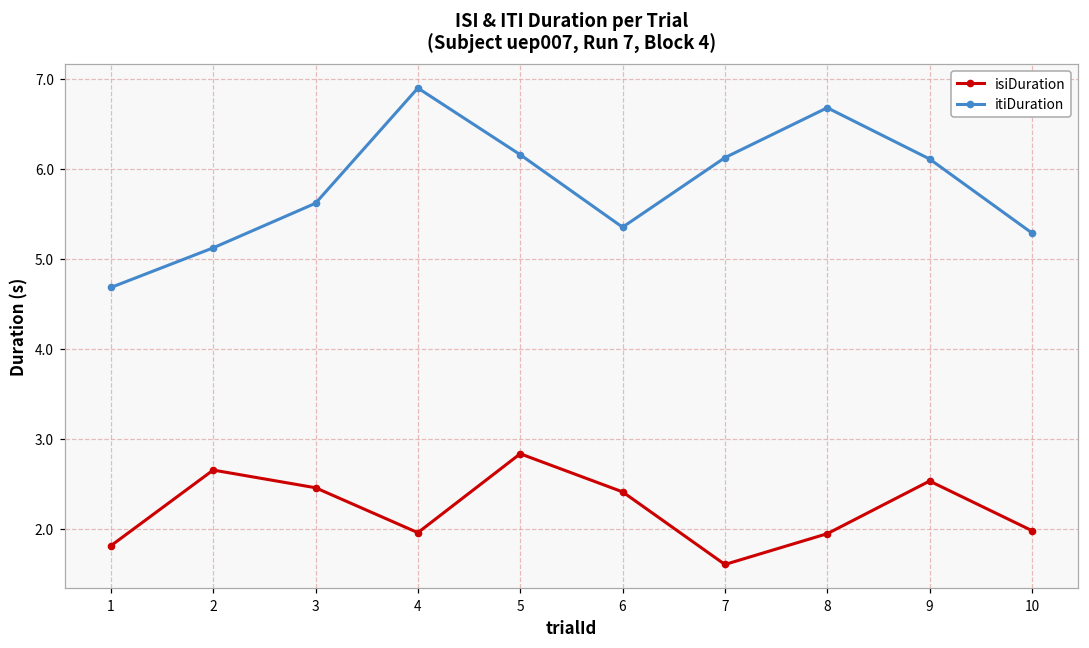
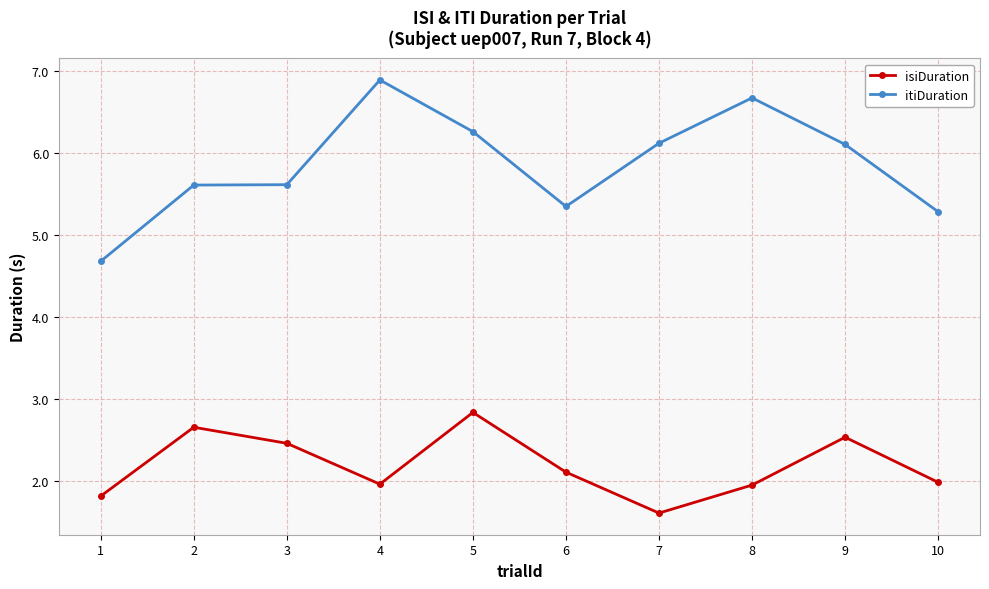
itiDuration, 2: 5.1 -> 5.6
itiDuration, 5: 6.2 -> 6.3
isiDuration, 6: 2.4 -> 2.1
